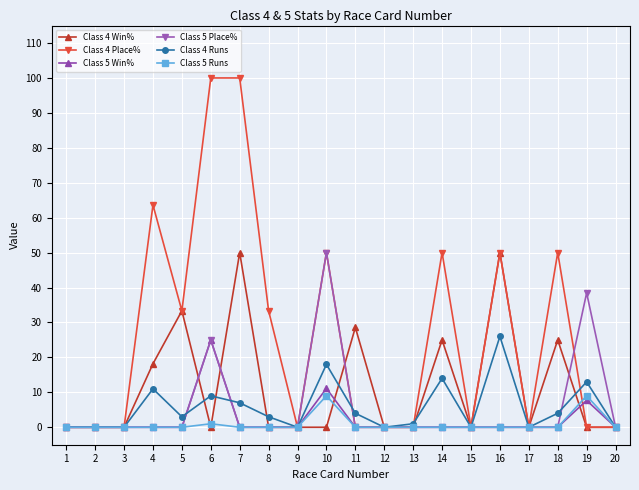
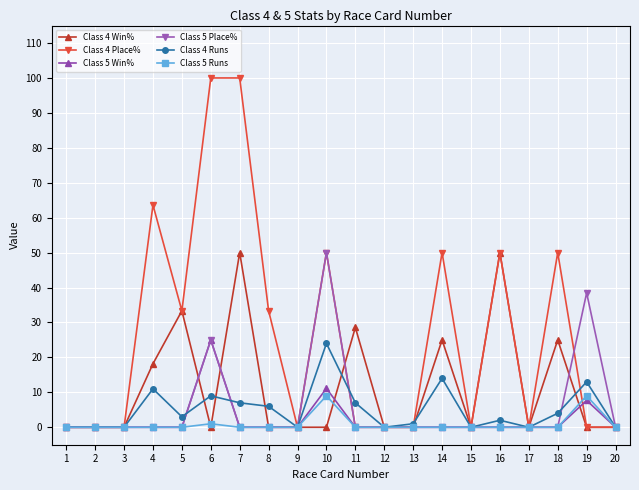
Class 4 Runs, 8: 3 -> 6
Class 4 Runs, 10: 18 -> 24
Class 4 Runs, 11: 4 -> 7
Class 4 Runs, 16: 26 -> 2
